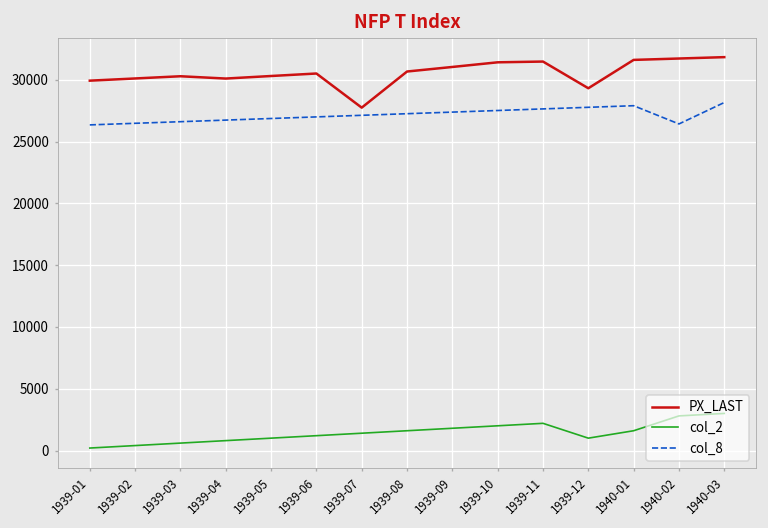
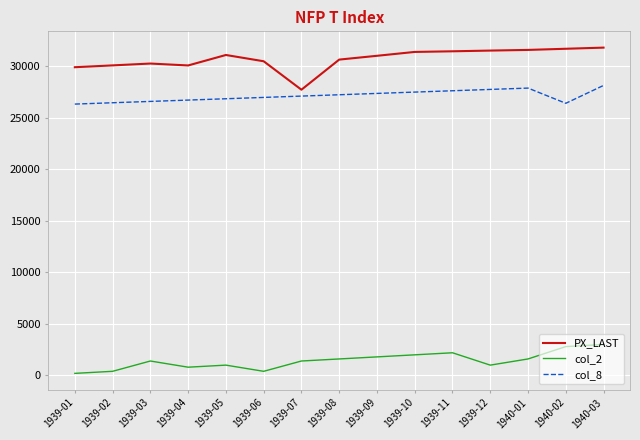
col_2, 1939-03: 600 -> 1400
PX_LAST, 1939-05: 30300 -> 31100
col_2, 1939-06: 1200 -> 400
PX_LAST, 1939-12: 29300 -> 31500
